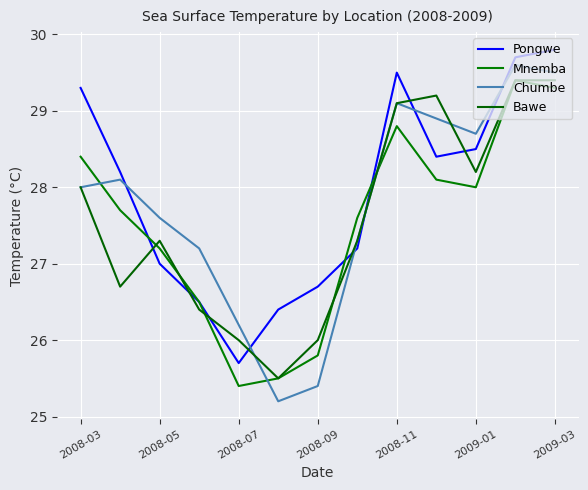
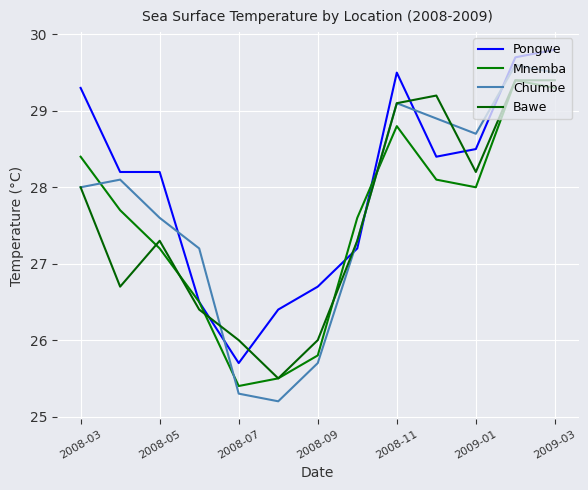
Pongwe, 2008-05: 27.0 -> 28.2
Chumbe, 2008-07: 26.2 -> 25.3
Chumbe, 2008-09: 25.4 -> 25.7
